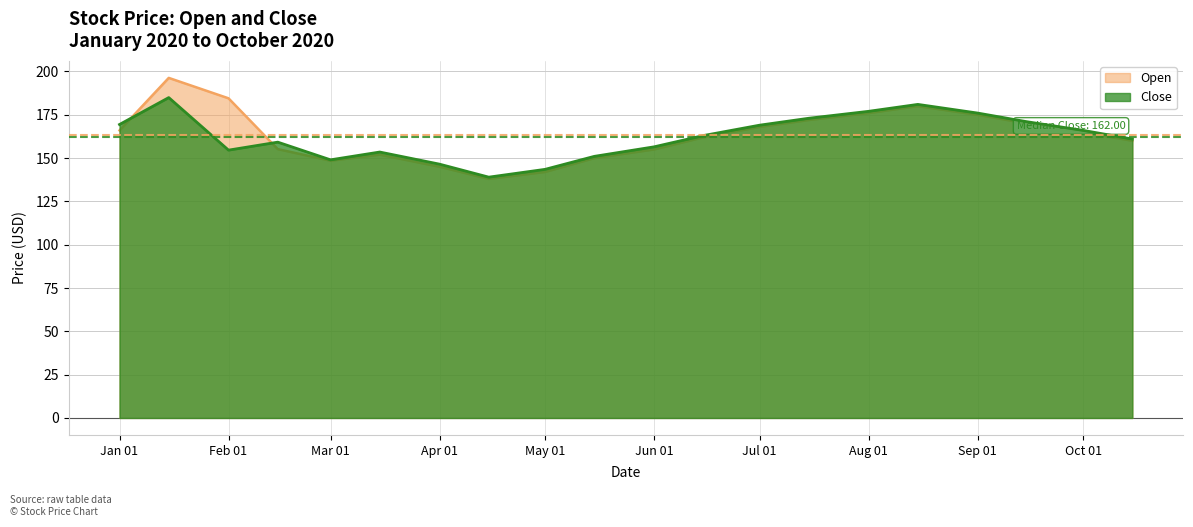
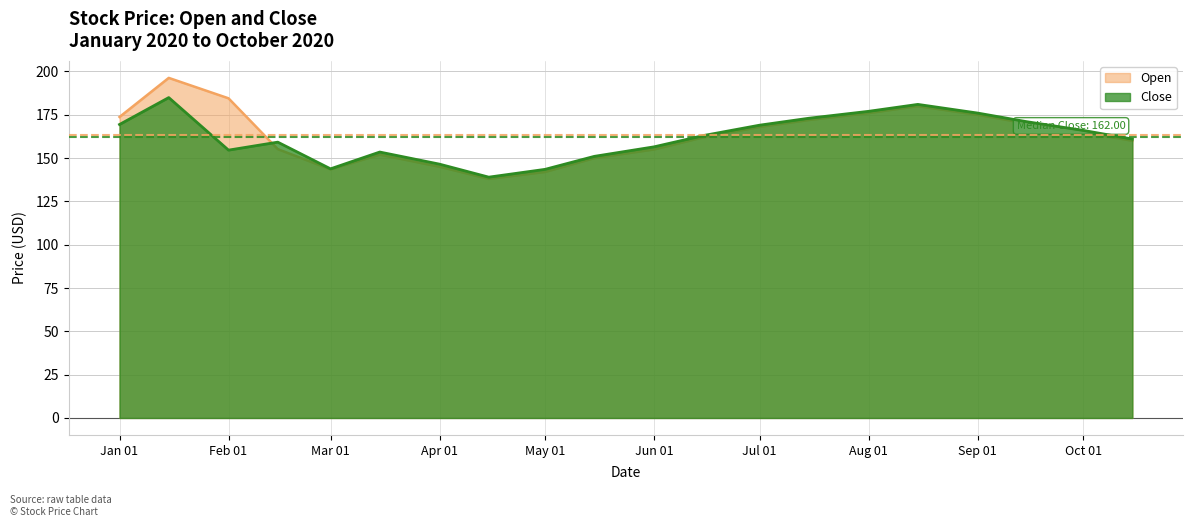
Open, Jan 01: 166 -> 174
Open, Mar 01: 149 -> 144
Close, Mar 01: 149 -> 144
